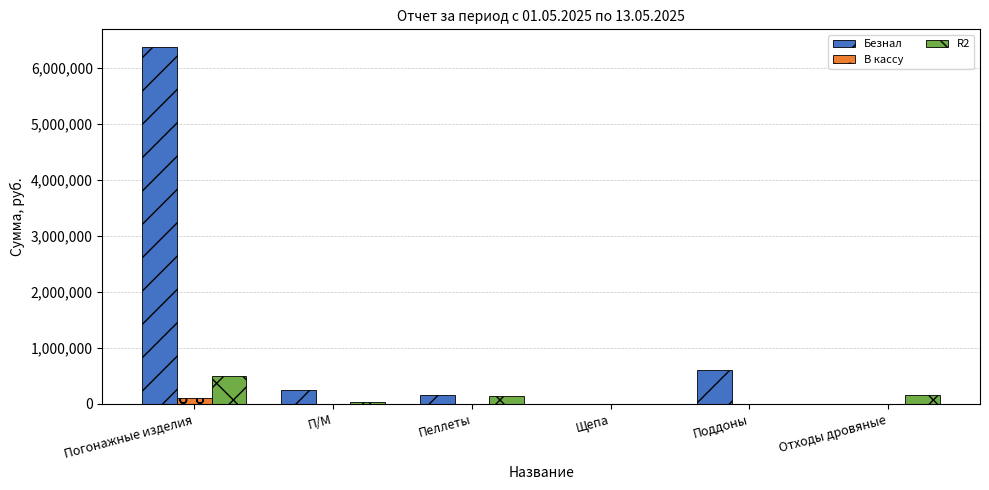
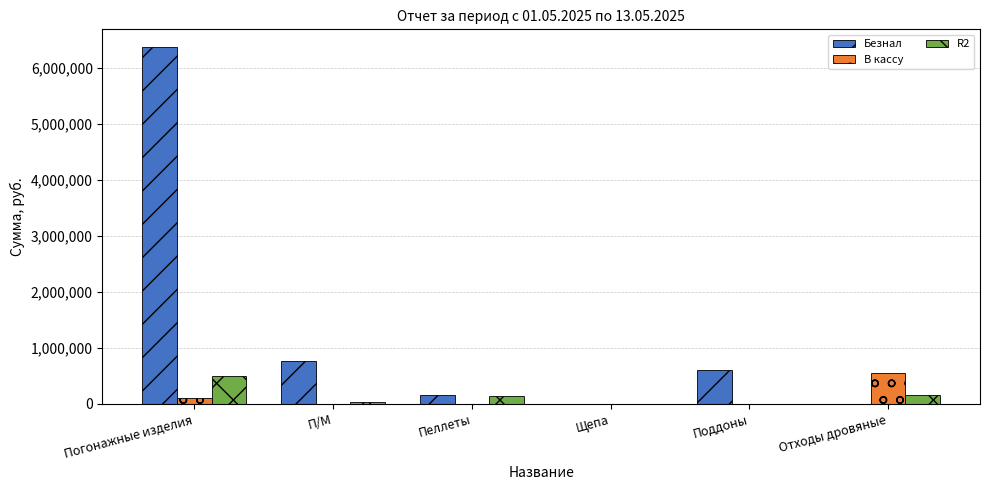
Безнал, П/М: 300,000 -> 800,000
В кассу, Отходы дровяные: 0 -> 600,000
